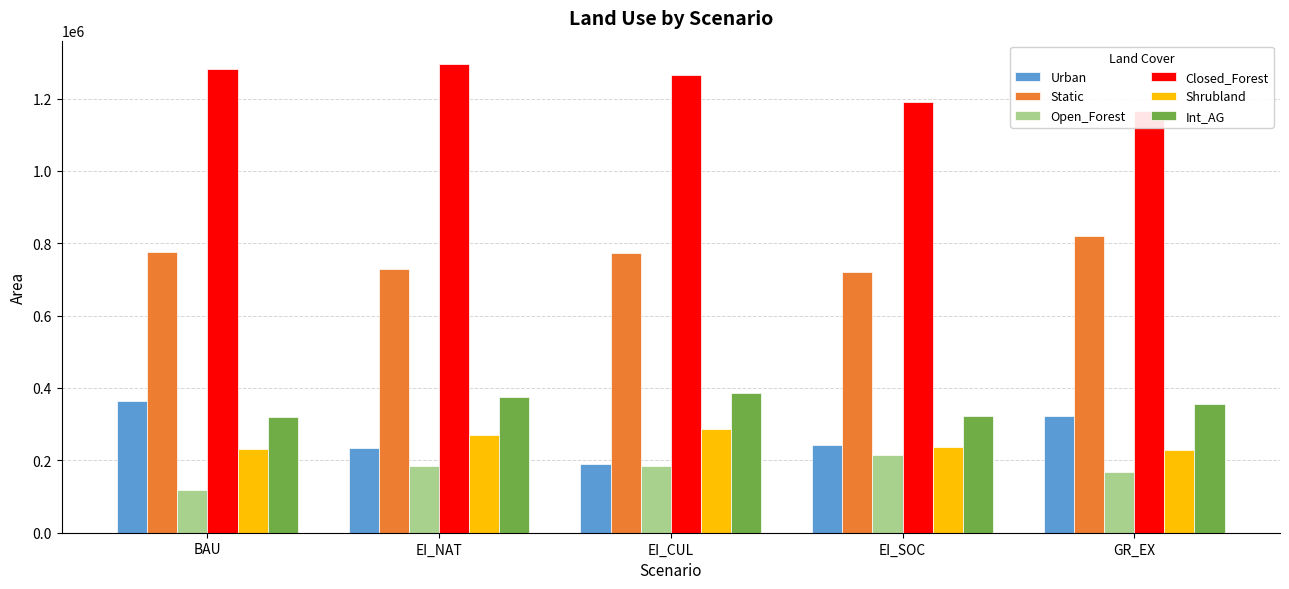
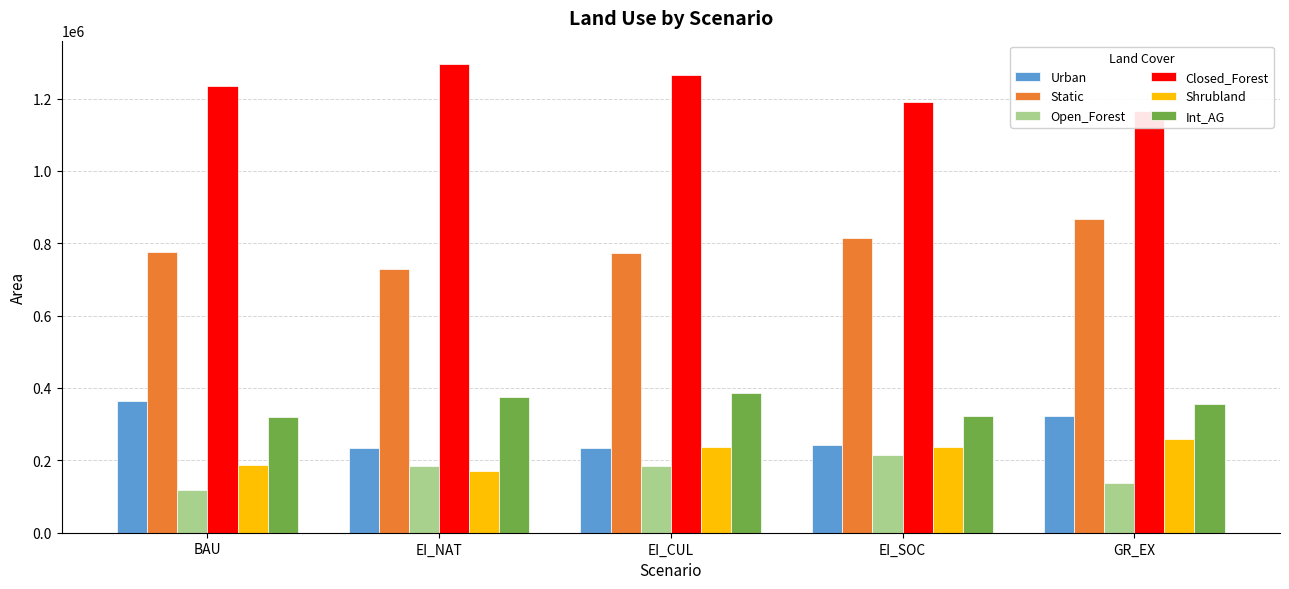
Closed_Forest, BAU: 1280000 -> 1240000
Shrubland, BAU: 230000 -> 190000
Shrubland, EI_NAT: 270000 -> 170000
Urban, EI_CUL: 190000 -> 230000
Shrubland, EI_CUL: 290000 -> 240000
Static, EI_SOC: 720000 -> 810000
Static, GR_EX: 820000 -> 870000
Open_Forest, GR_EX: 170000 -> 140000
Shrubland, GR_EX: 230000 -> 260000
